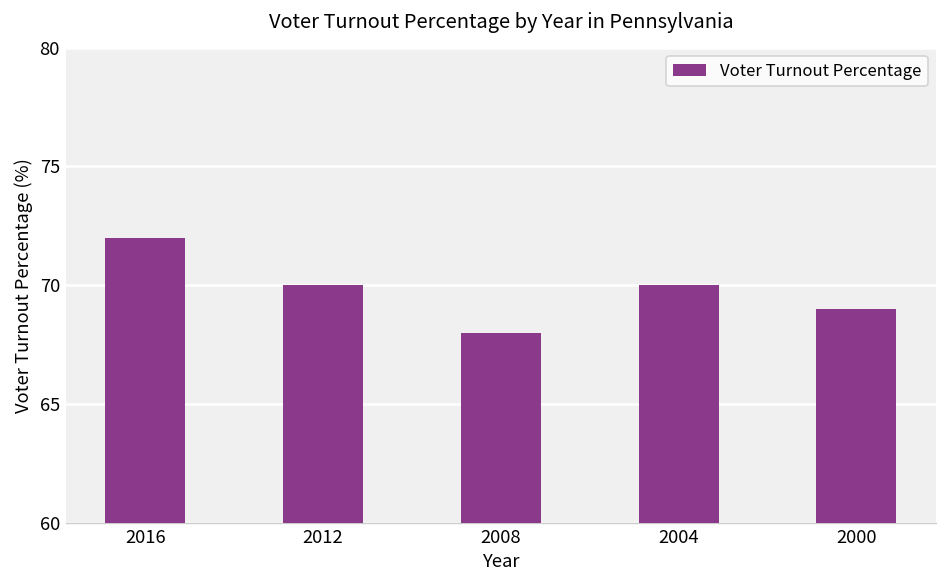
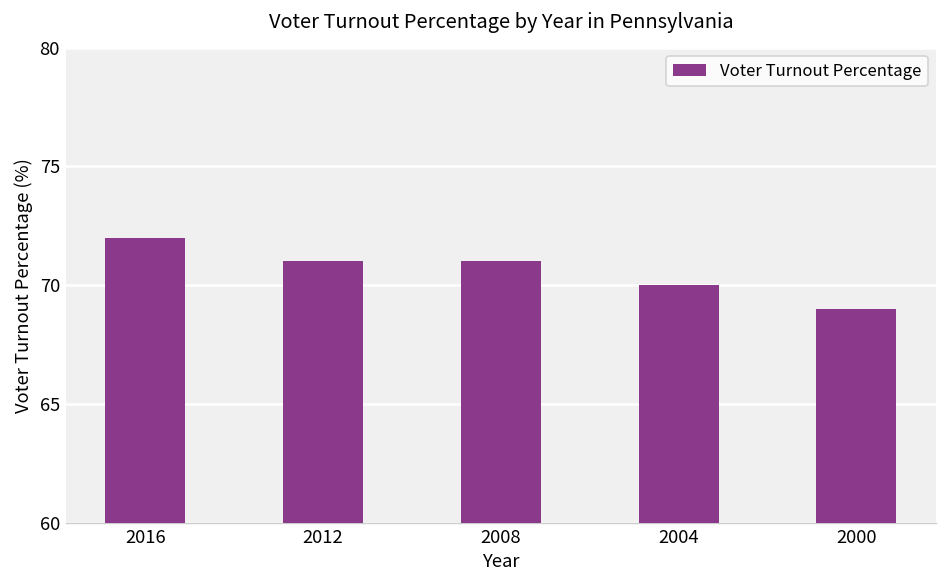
2012: 70 -> 71
2008: 68 -> 71
